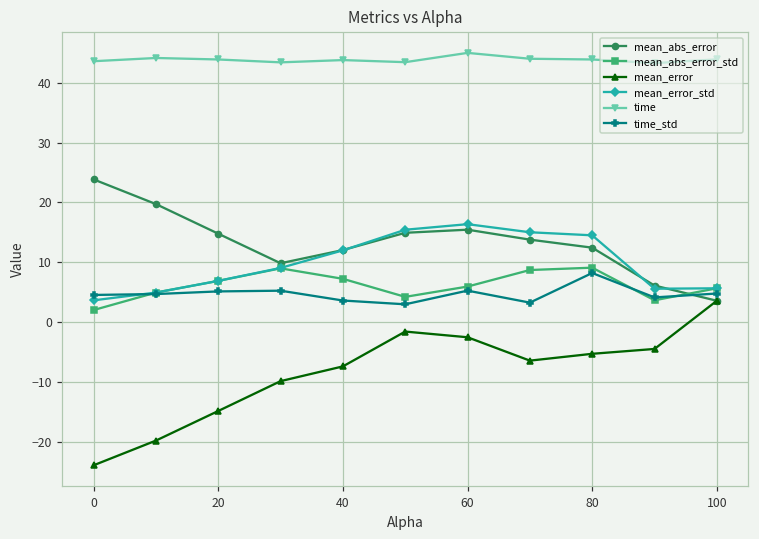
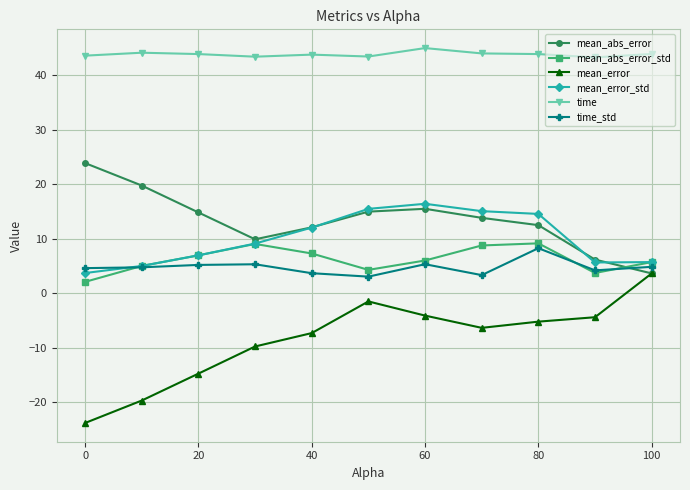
mean_error, 60: -2 -> -4
